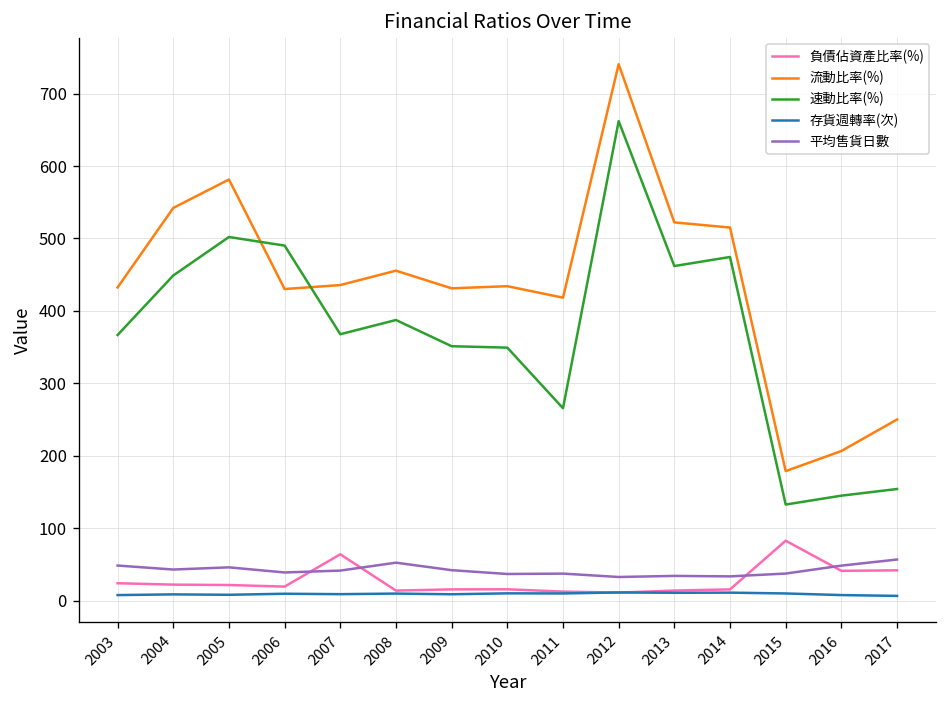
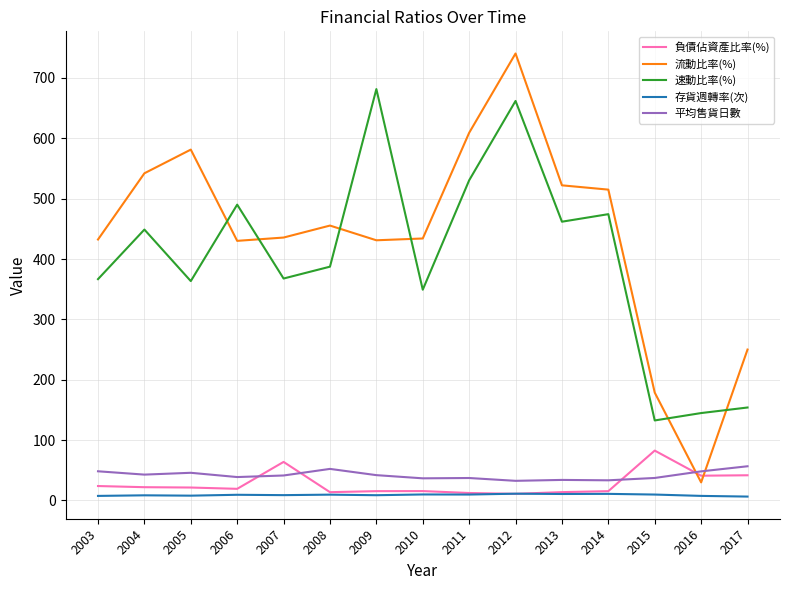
速動比率(%), 2005: 500 -> 360
速動比率(%), 2009: 350 -> 680
流動比率(%), 2011: 420 -> 610
速動比率(%), 2011: 270 -> 530
流動比率(%), 2016: 210 -> 30
